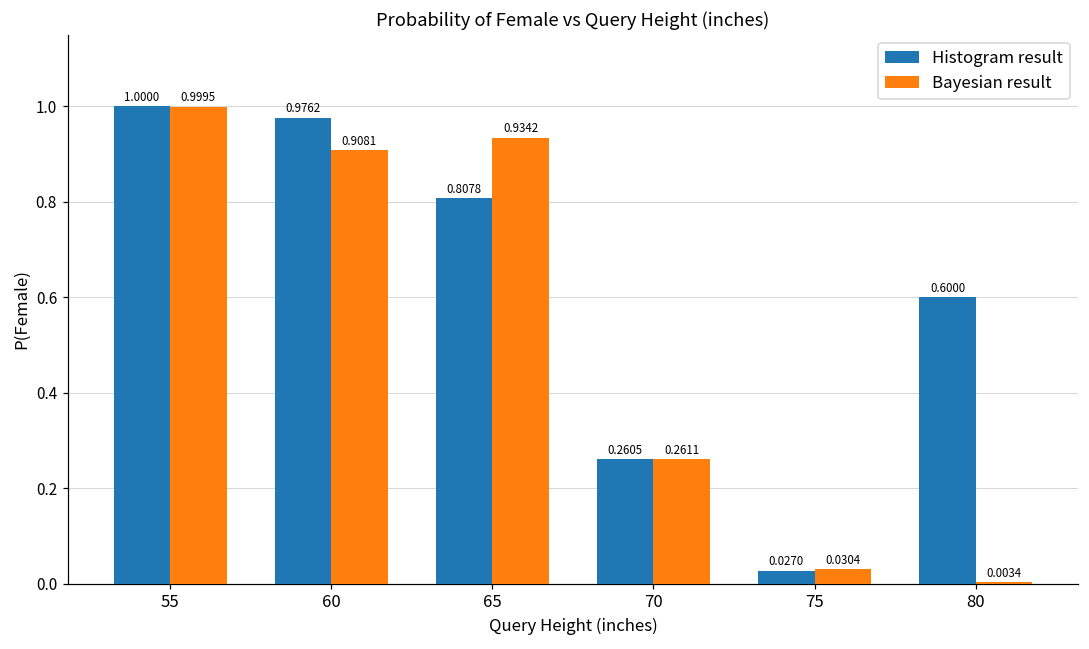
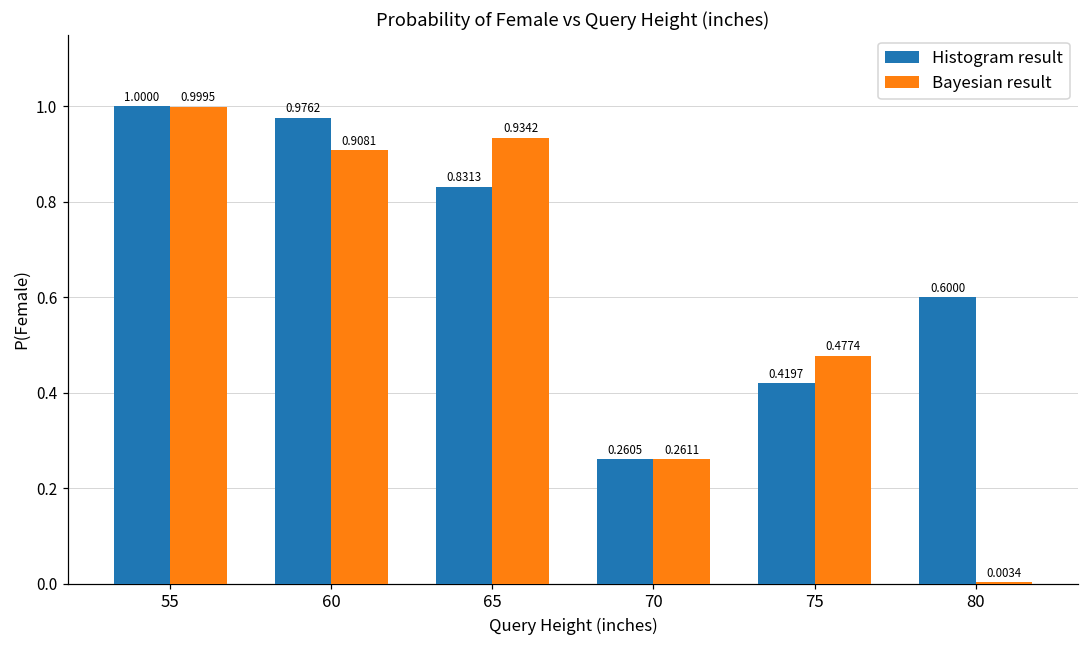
Histogram result, 65: 0.8078 -> 0.8313
Histogram result, 75: 0.0270 -> 0.4197
Bayesian result, 75: 0.0304 -> 0.4774
